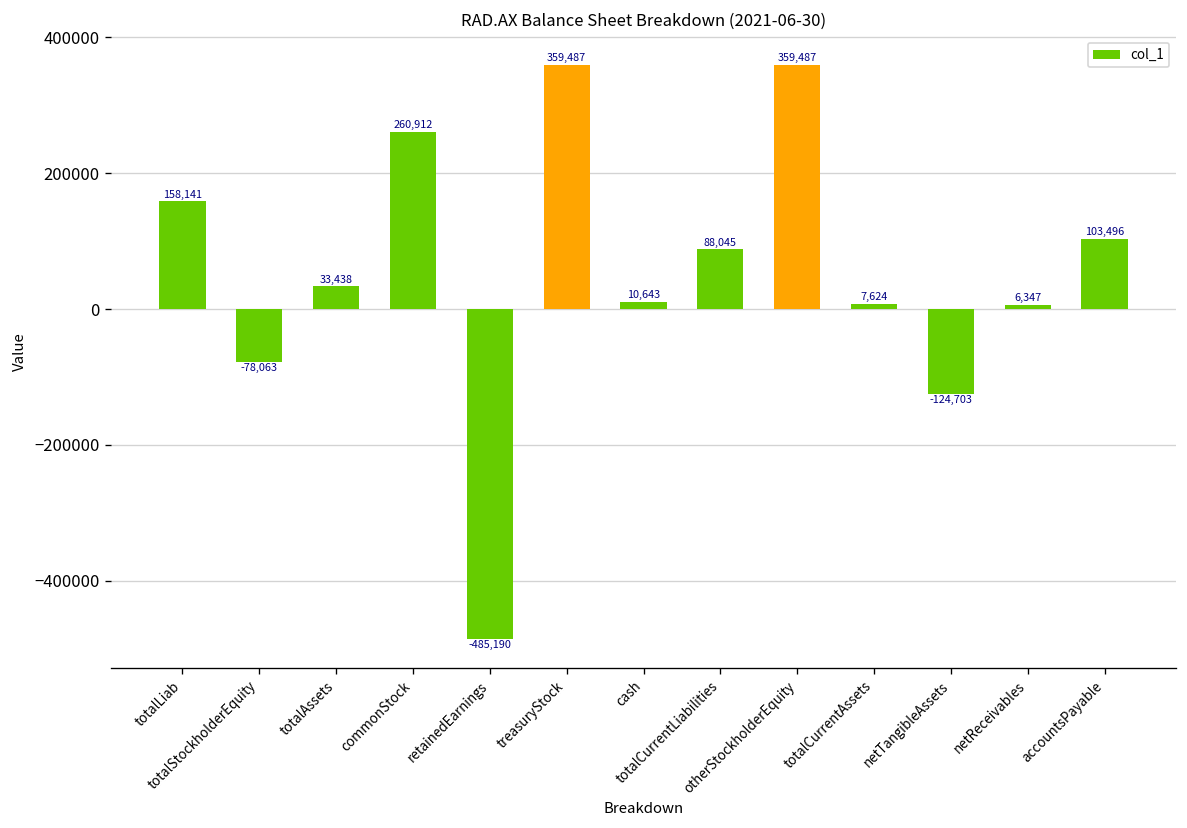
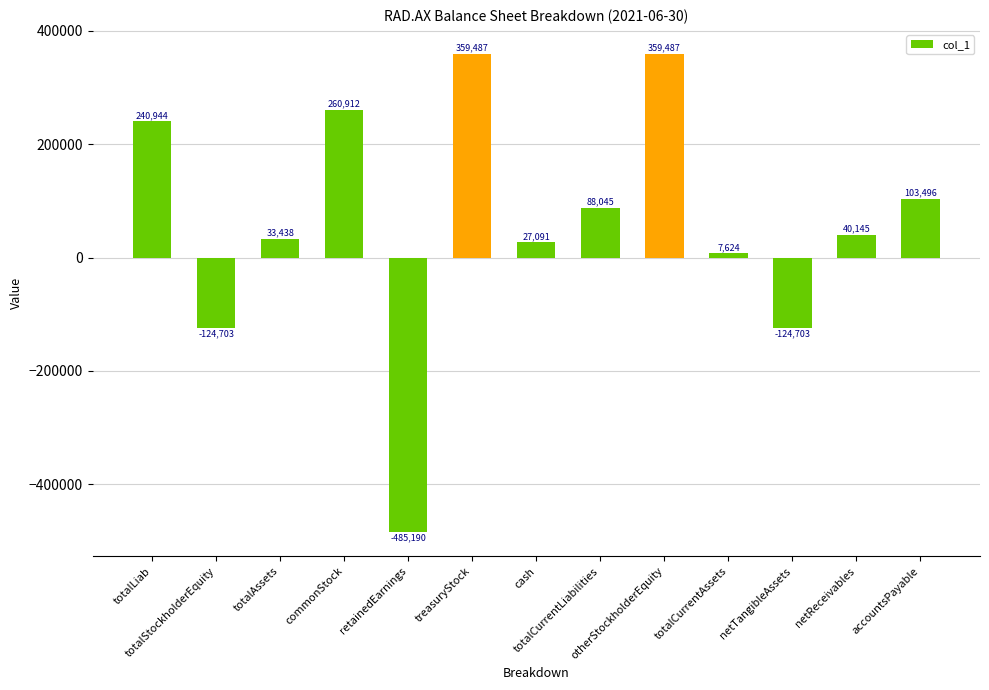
totalLiab: 158,141 -> 240,944
totalStockholderEquity: -78,063 -> -124,703
cash: 10,643 -> 27,091
netReceivables: 6,347 -> 40,145
